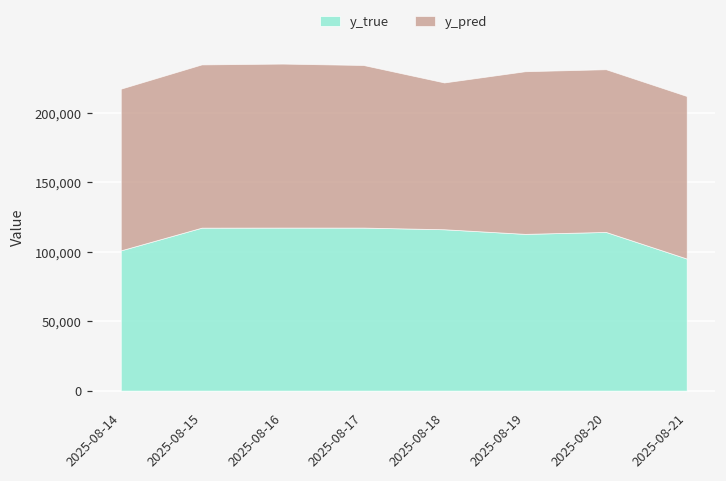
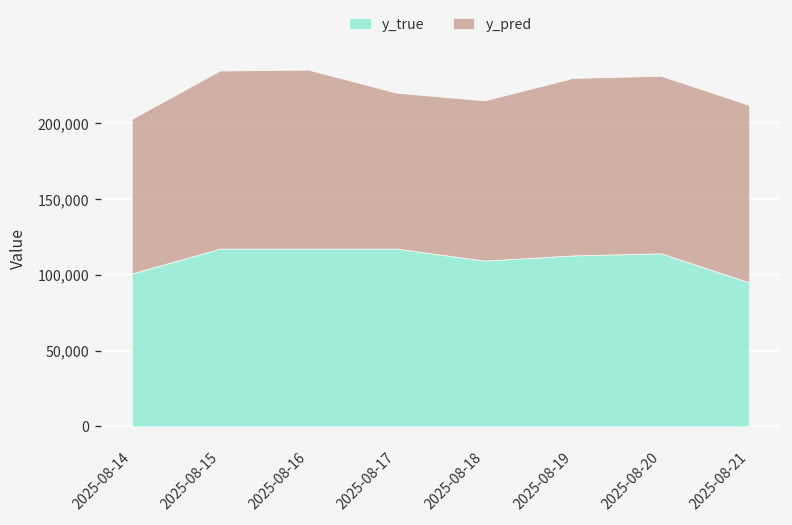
y_pred, 2025-08-14: 116,000 -> 102,000
y_pred, 2025-08-17: 117,000 -> 103,000
y_true, 2025-08-18: 116,000 -> 109,000
